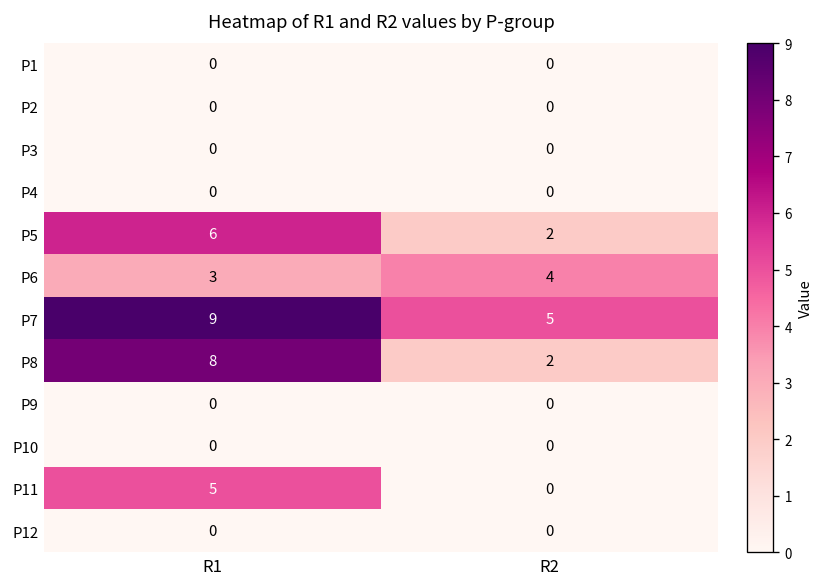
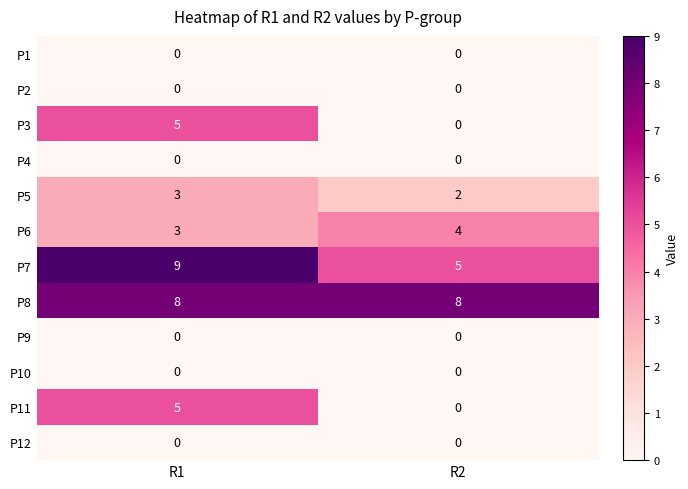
P3, R1: 0 -> 5
P5, R1: 6 -> 3
P8, R2: 2 -> 8
